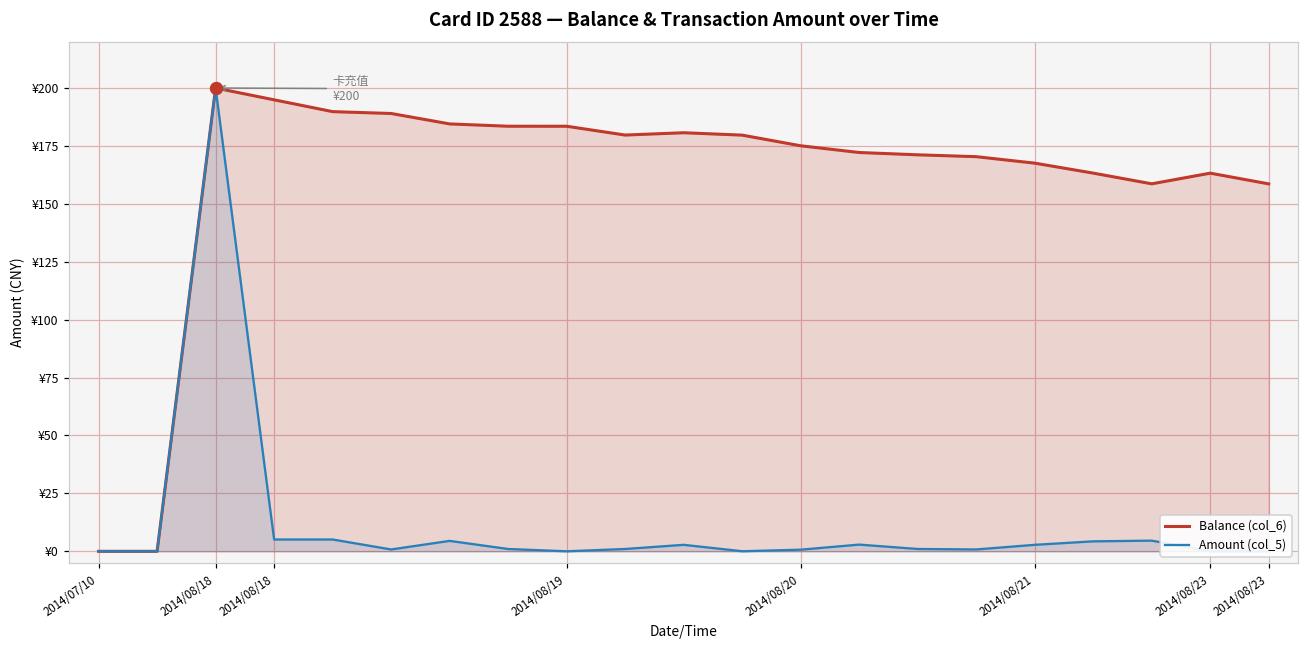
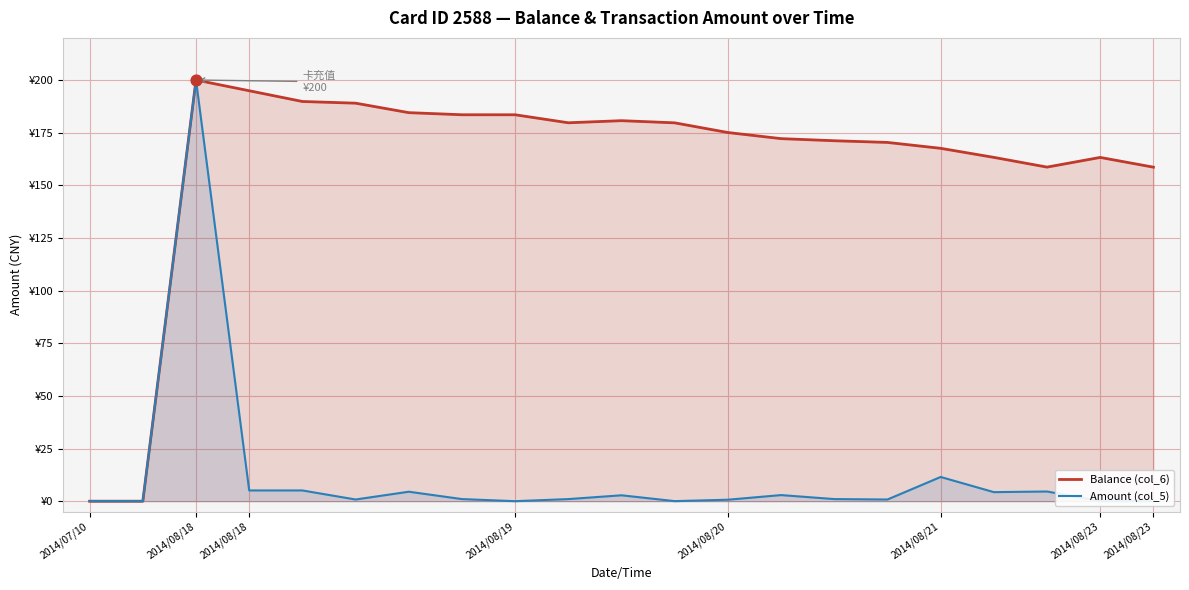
Amount (col_5), 2014/08/21: ¥3 -> ¥12
